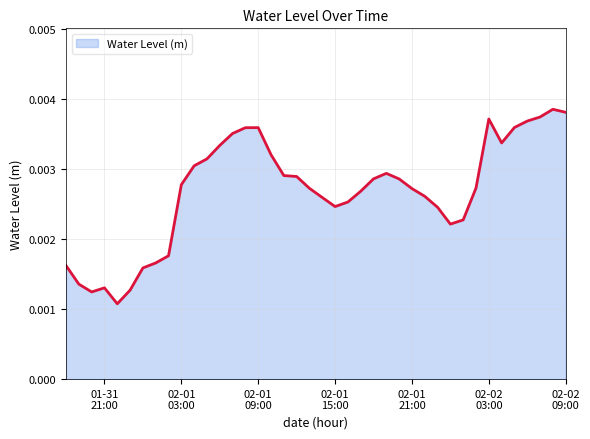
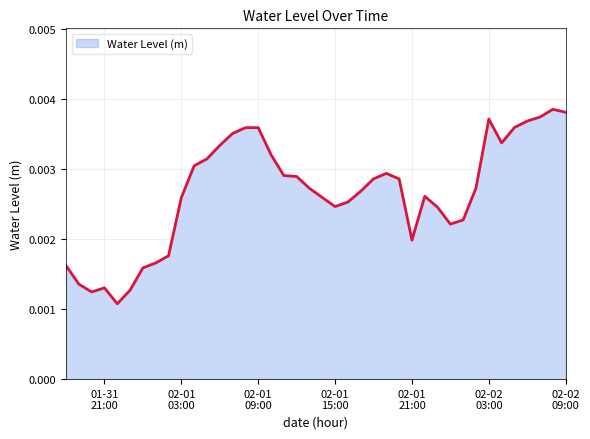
02-01 03:00: 0.0028 -> 0.0026
02-01 21:00: 0.0027 -> 0.0020
